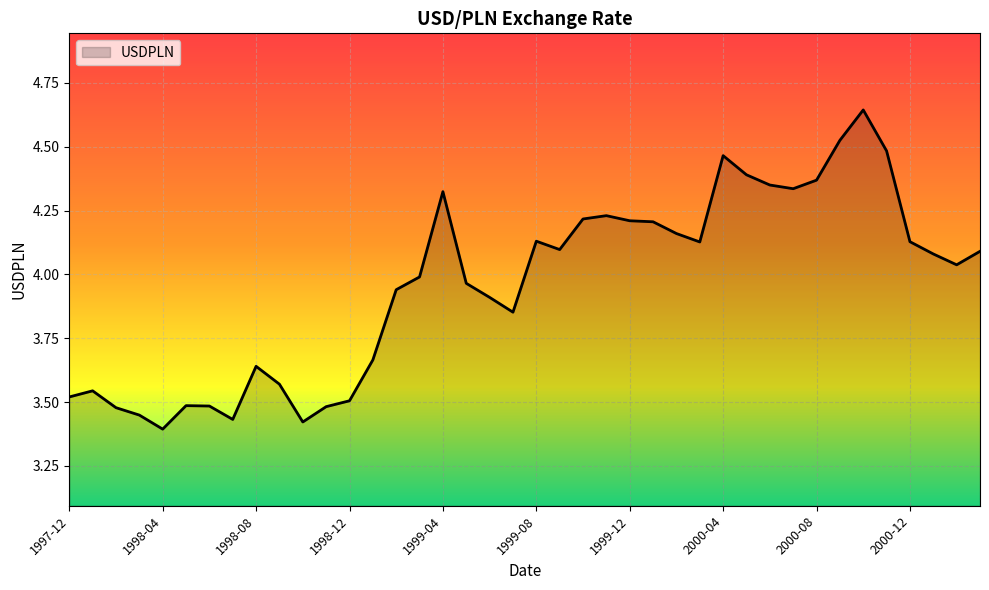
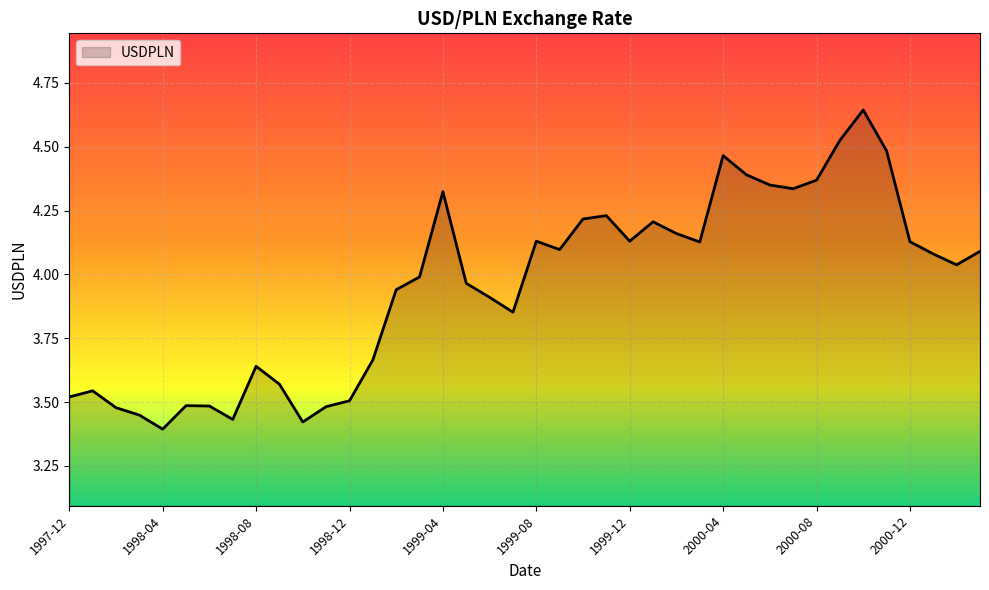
1999-12: 4.21 -> 4.13
